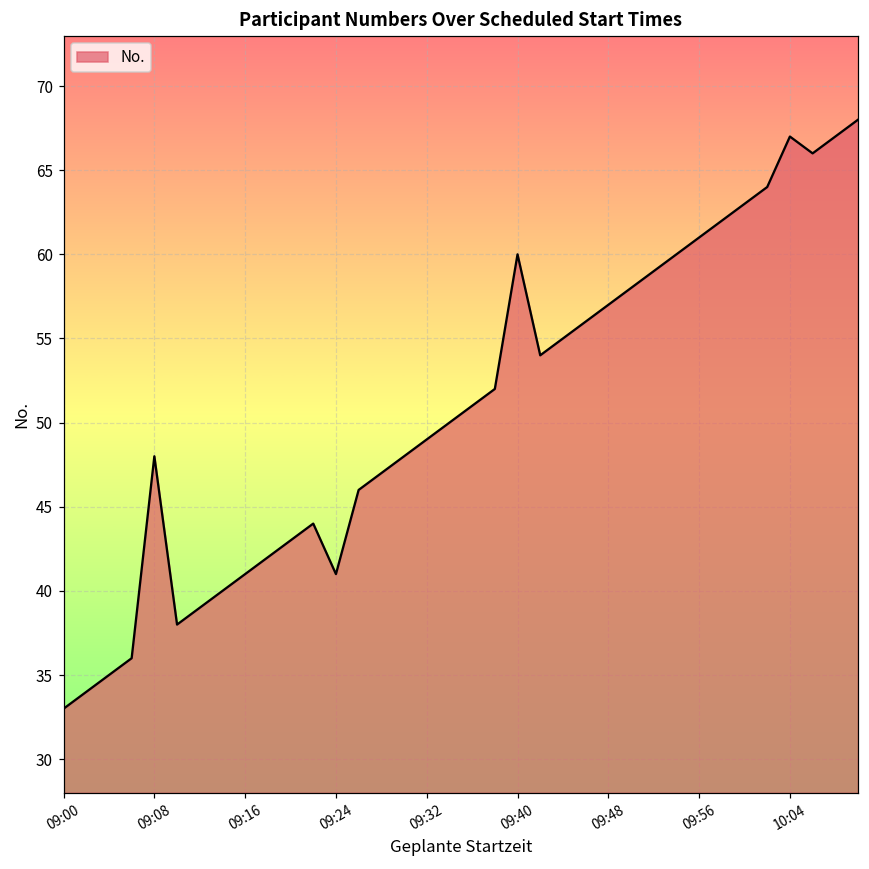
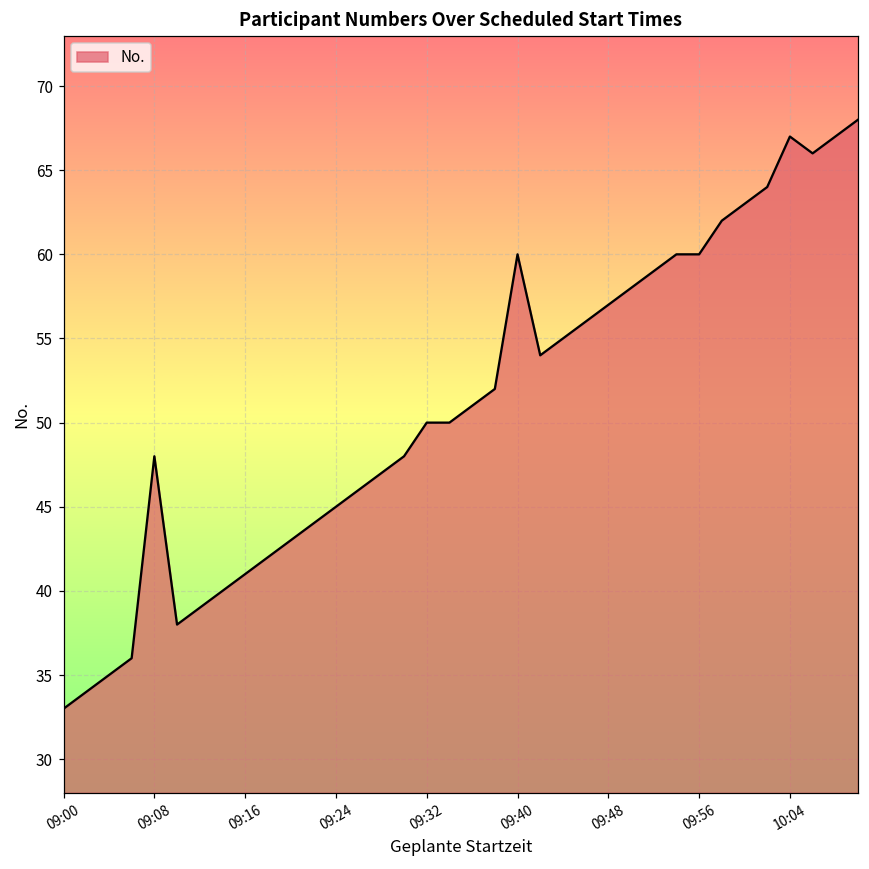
09:24: 41 -> 45
09:32: 49 -> 50
09:56: 61 -> 60
